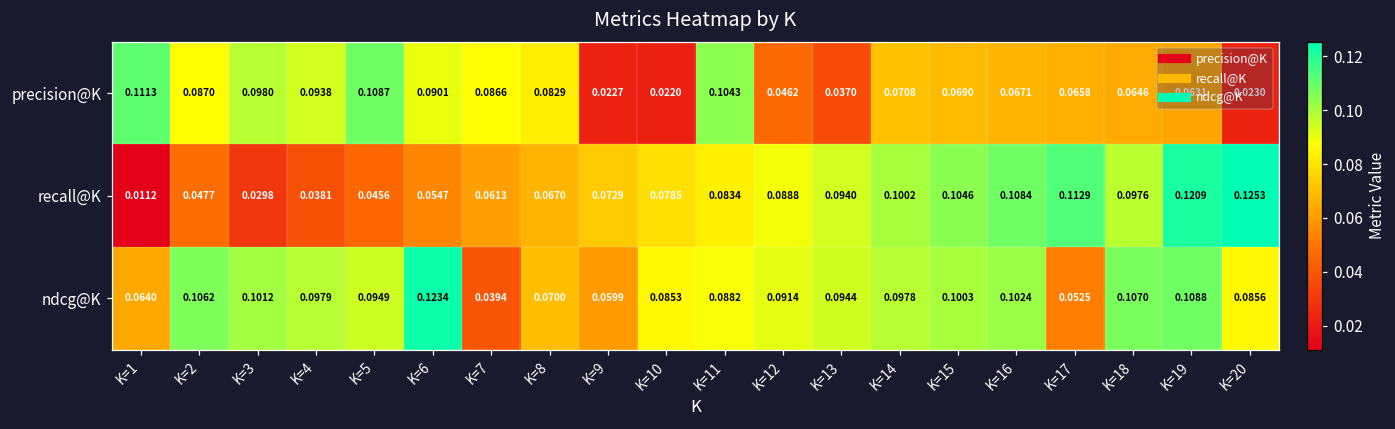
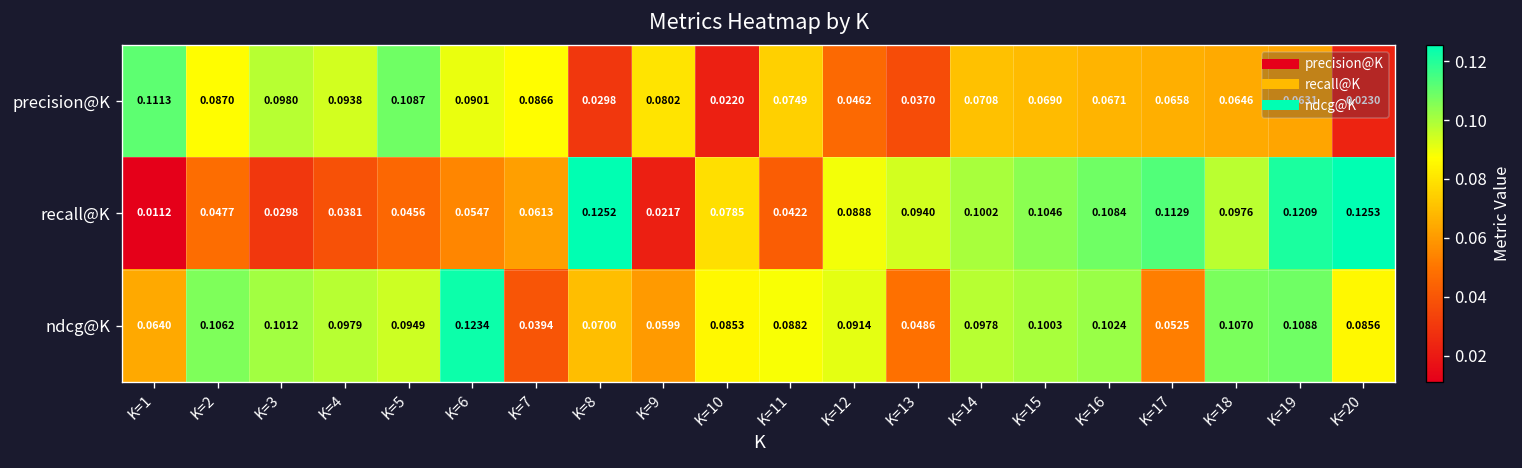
precision@K, K=8: 0.0829 -> 0.0298
precision@K, K=9: 0.0227 -> 0.0802
precision@K, K=11: 0.1043 -> 0.0749
recall@K, K=8: 0.0670 -> 0.1252
recall@K, K=9: 0.0729 -> 0.0217
recall@K, K=11: 0.0834 -> 0.0422
ndcg@K, K=13: 0.0944 -> 0.0486
